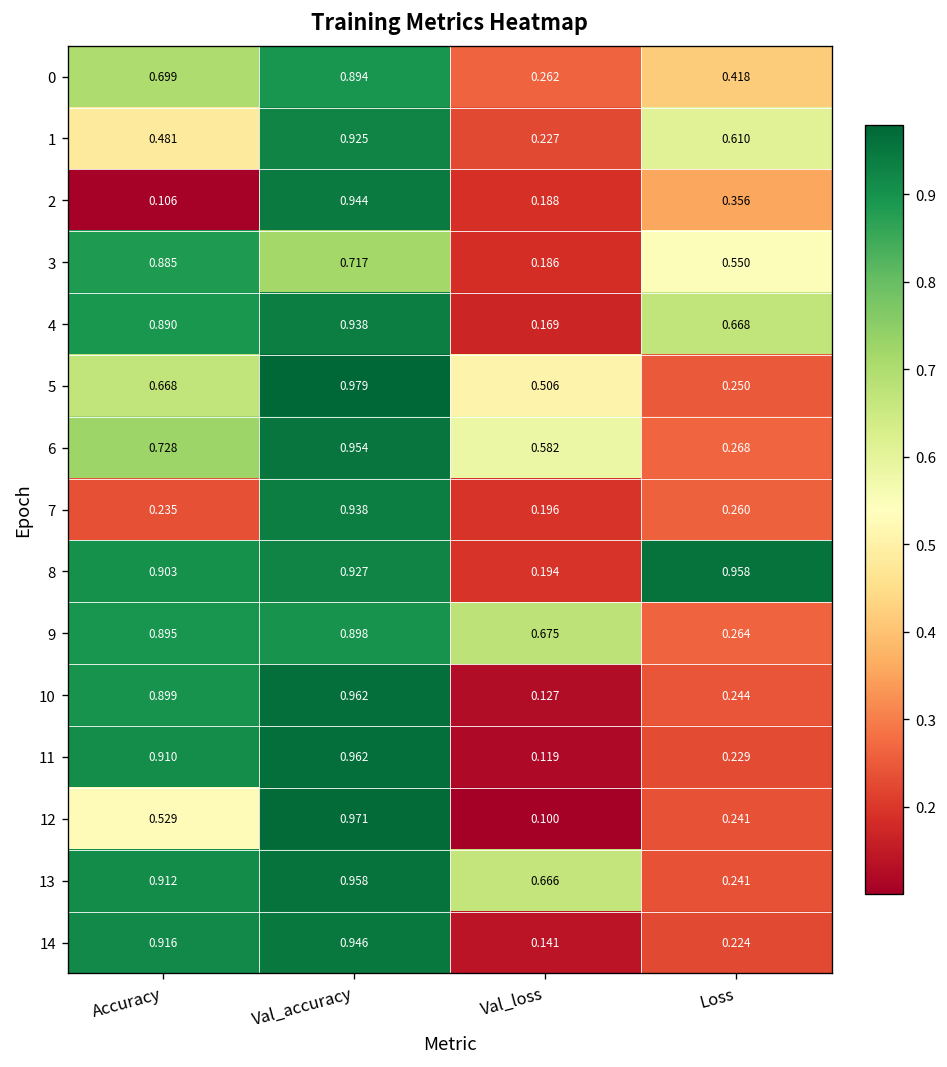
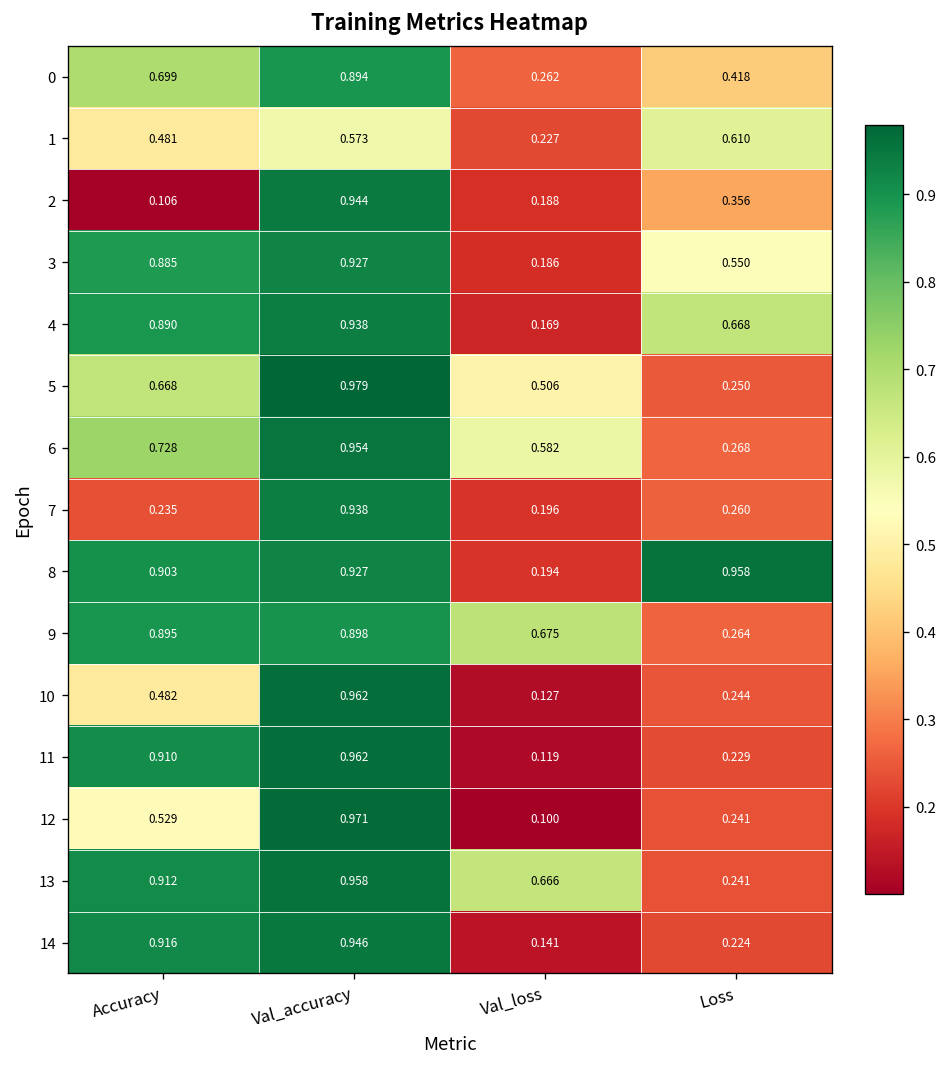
1, Val_accuracy: 0.925 -> 0.573
3, Val_accuracy: 0.717 -> 0.927
10, Accuracy: 0.899 -> 0.482
